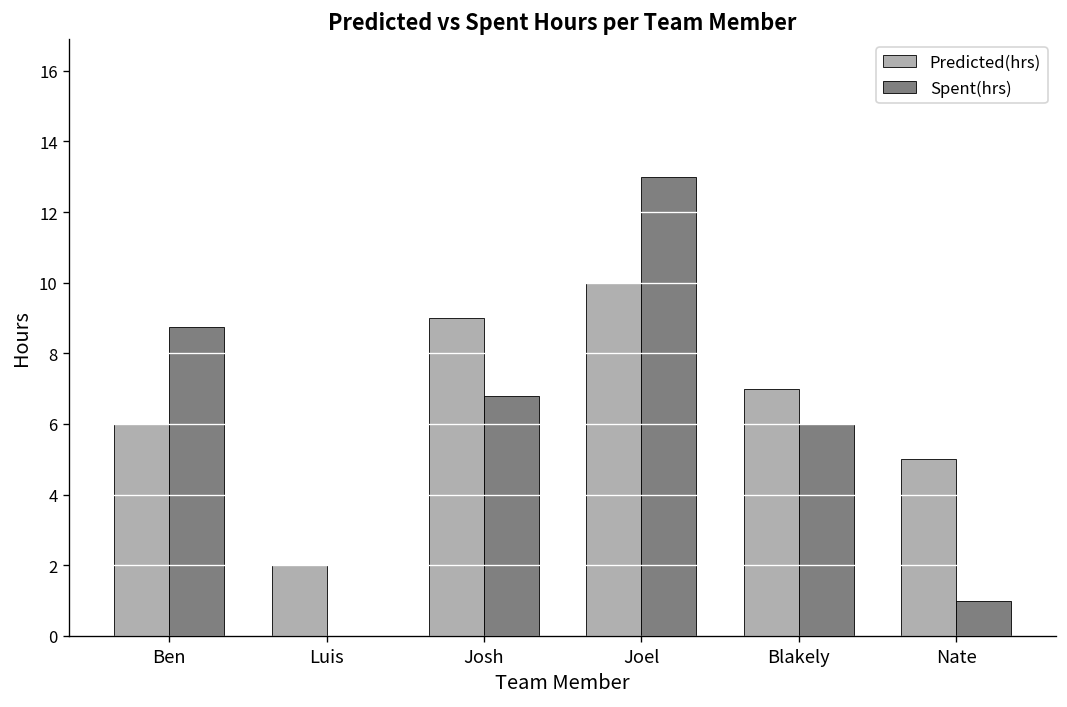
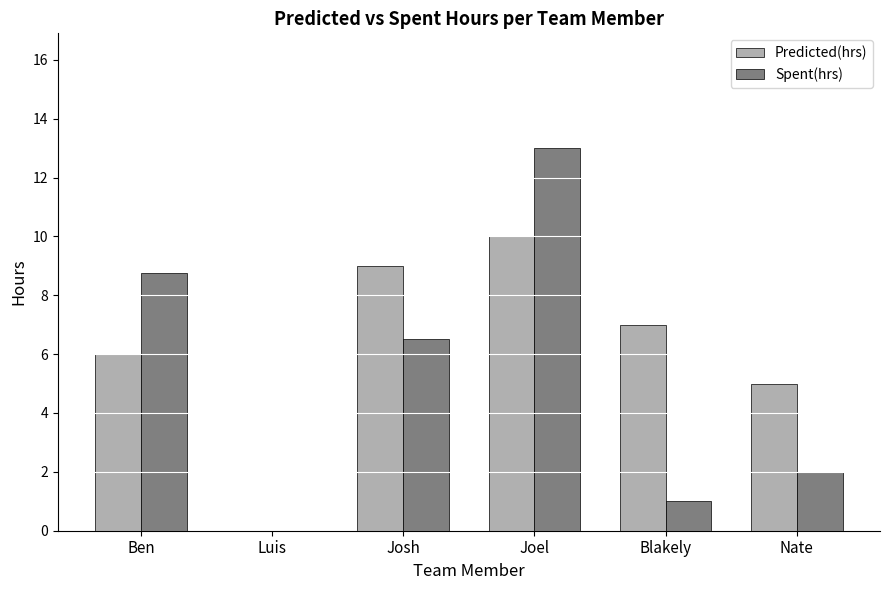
Predicted(hrs), Luis: 2 -> 0
Spent(hrs), Josh: 6.8 -> 6.5
Spent(hrs), Blakely: 6 -> 1
Spent(hrs), Nate: 1 -> 2
